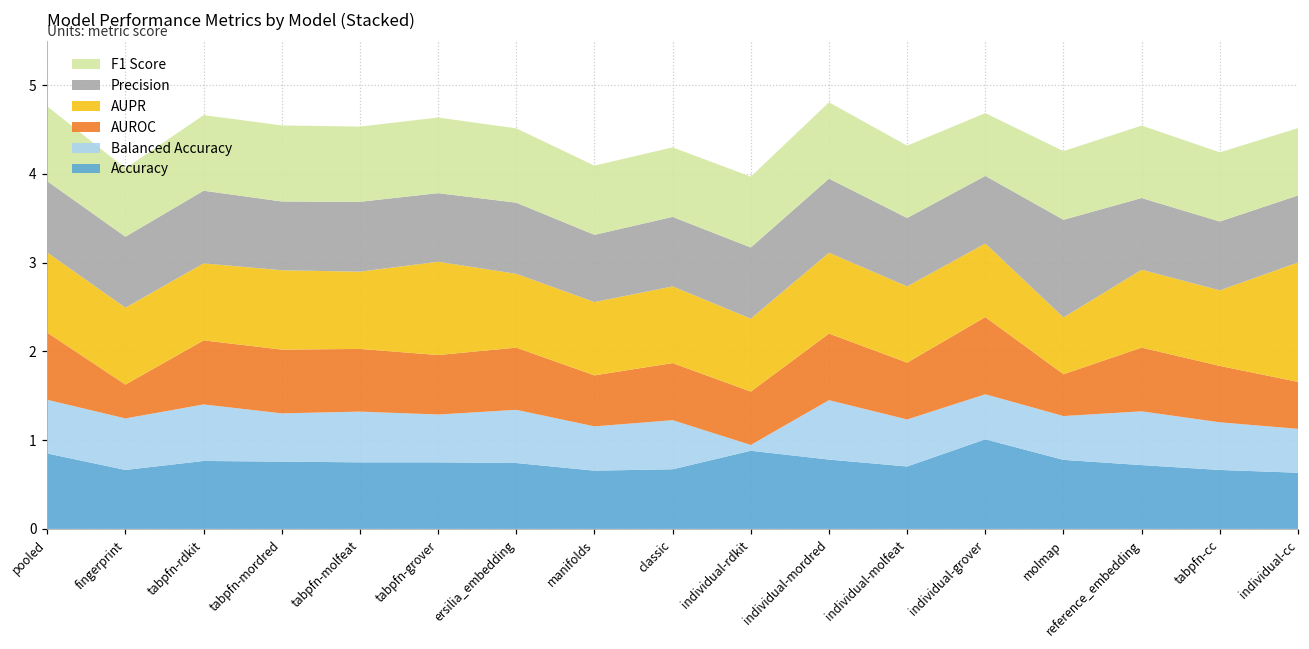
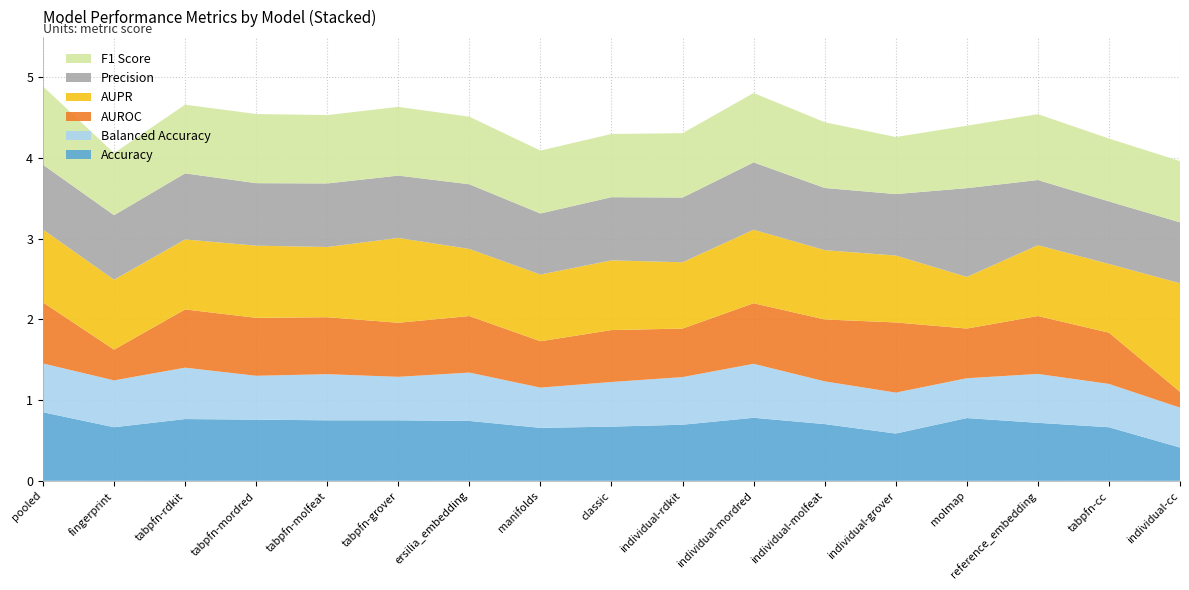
F1 Score, pooled: 0.8 -> 1.0
Accuracy, individual-rdkit: 0.9 -> 0.7
Balanced Accuracy, individual-rdkit: 0.1 -> 0.6
AUROC, individual-molfeat: 0.6 -> 0.8
Accuracy, individual-grover: 1.0 -> 0.6
AUROC, molmap: 0.5 -> 0.6
Accuracy, individual-cc: 0.6 -> 0.4
AUROC, individual-cc: 0.5 -> 0.2
